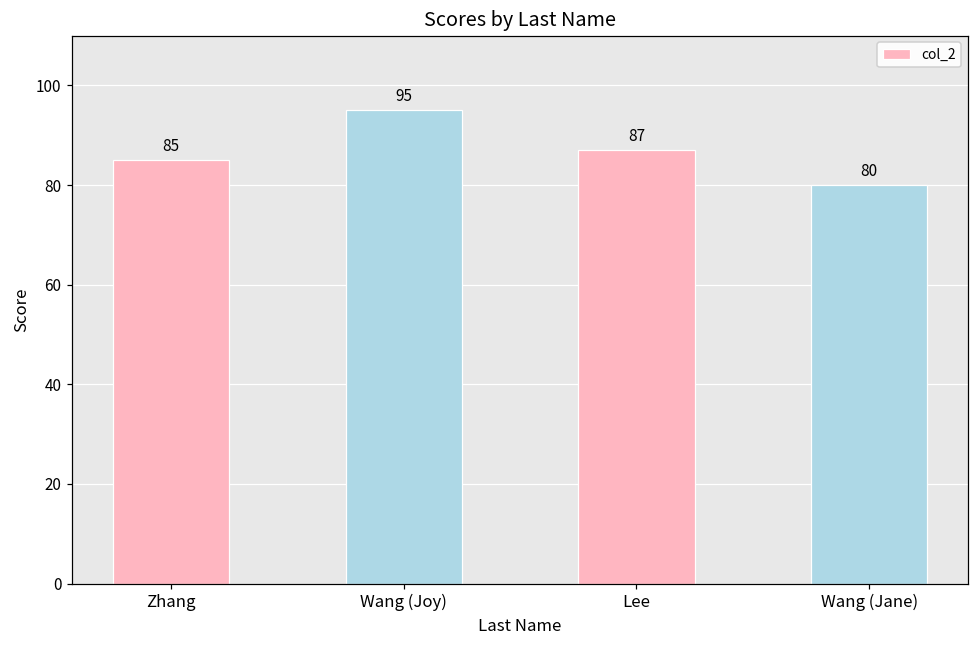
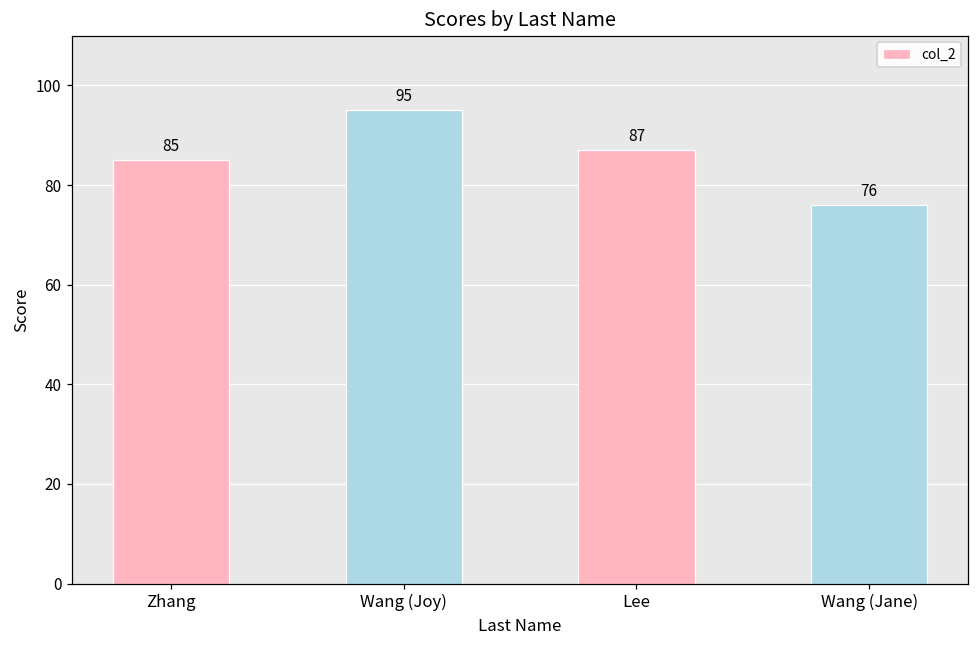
Wang (Jane): 80 -> 76
